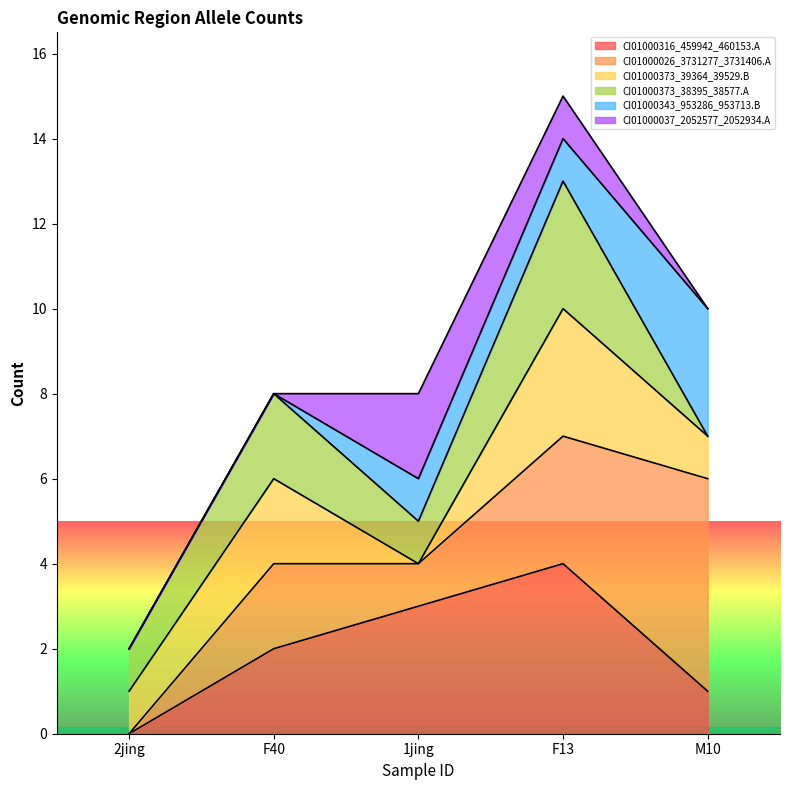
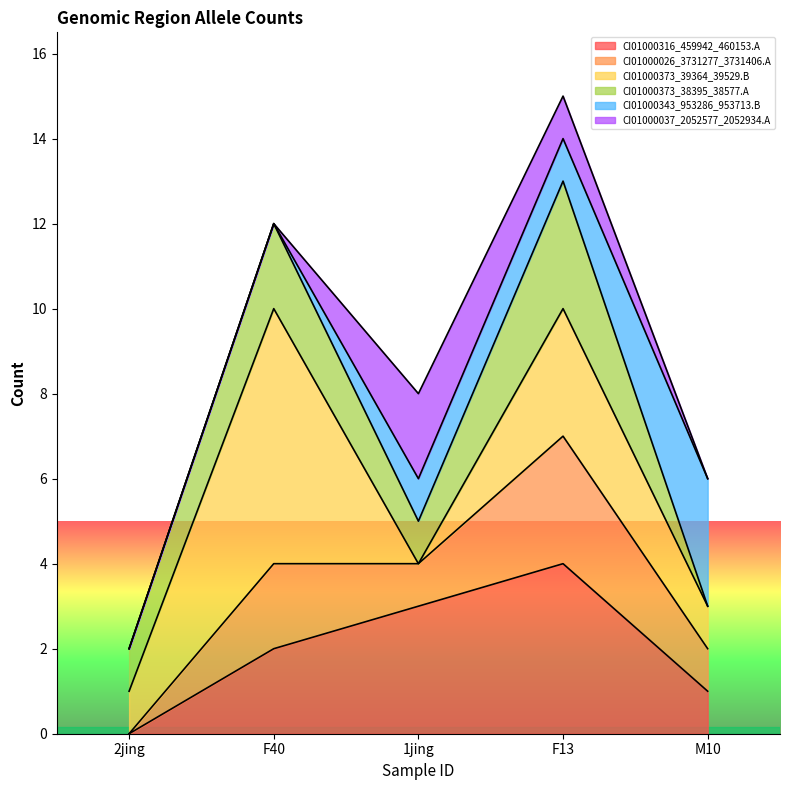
CI01000373_39364_39529.B, F40: 2 -> 6
CI01000026_3731277_3731406.A, M10: 5 -> 1
